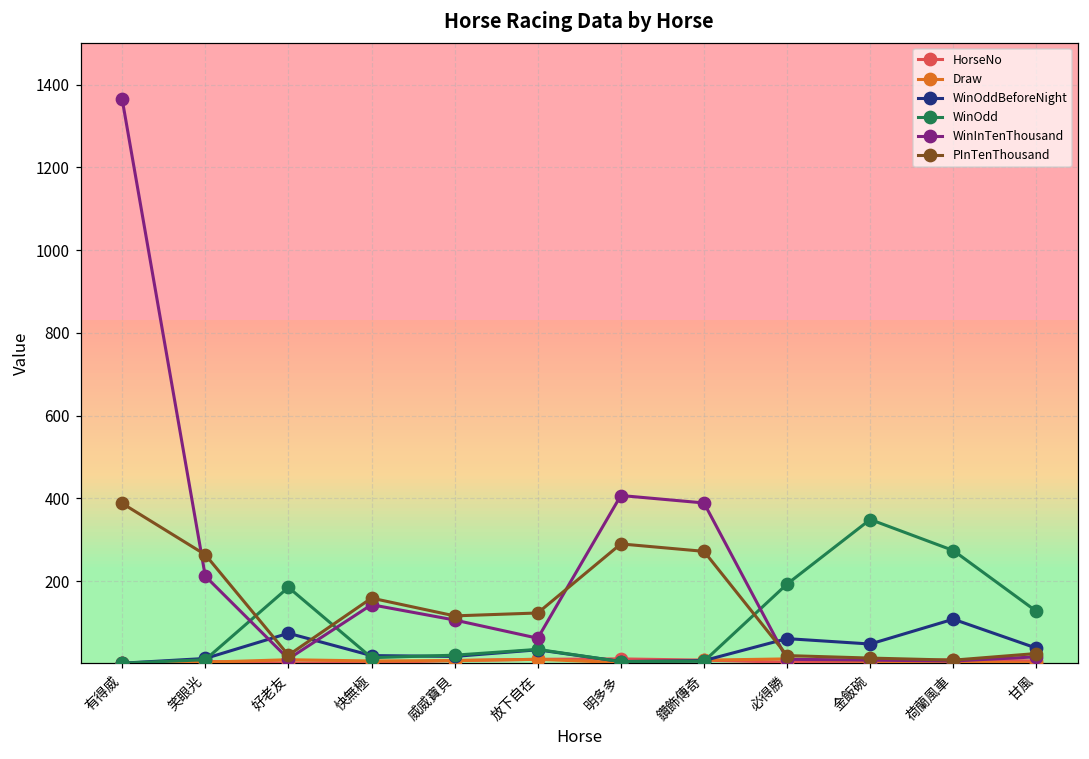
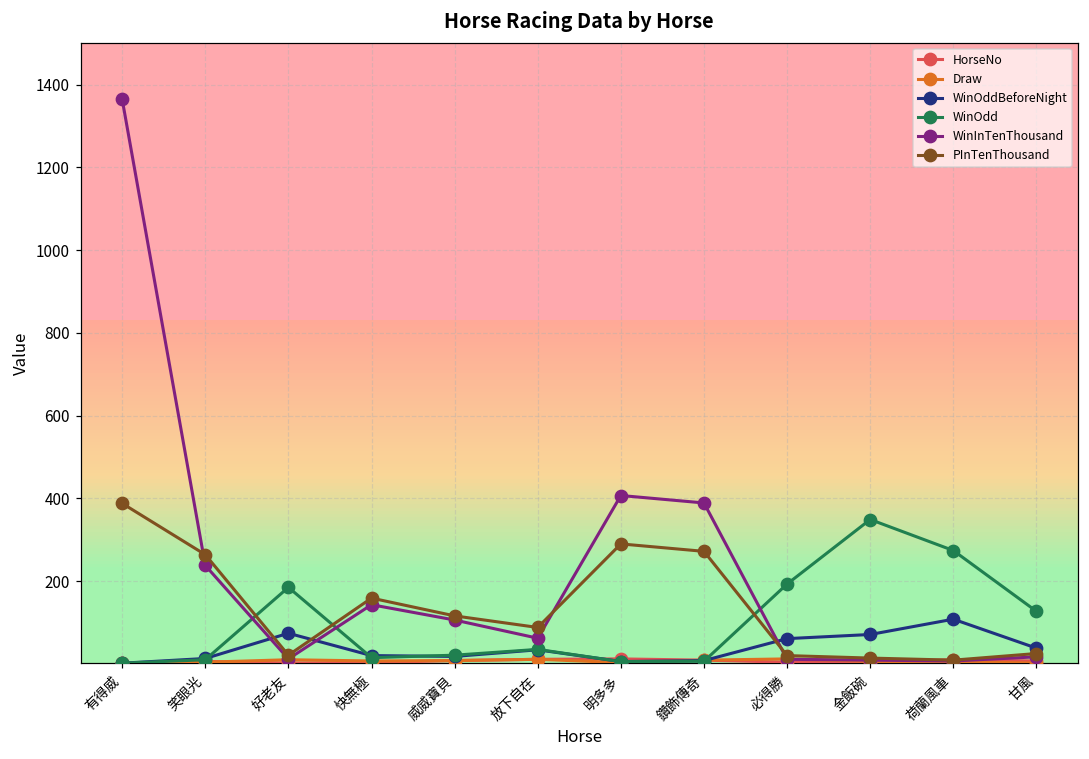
WinInTenThousand, 笑眼光: 210 -> 240
PInTenThousand, 放下自在: 120 -> 90
WinOddBeforeNight, 金飯碗: 50 -> 70
